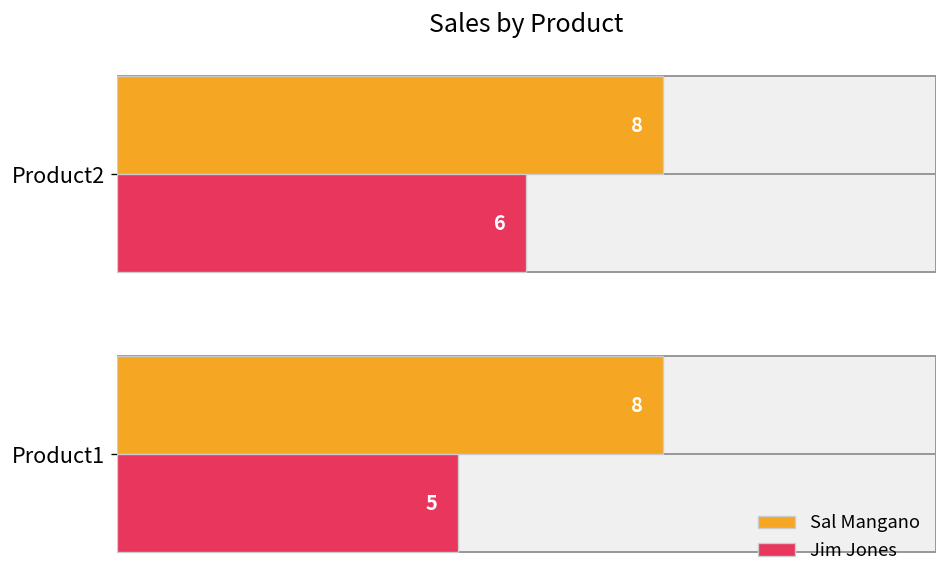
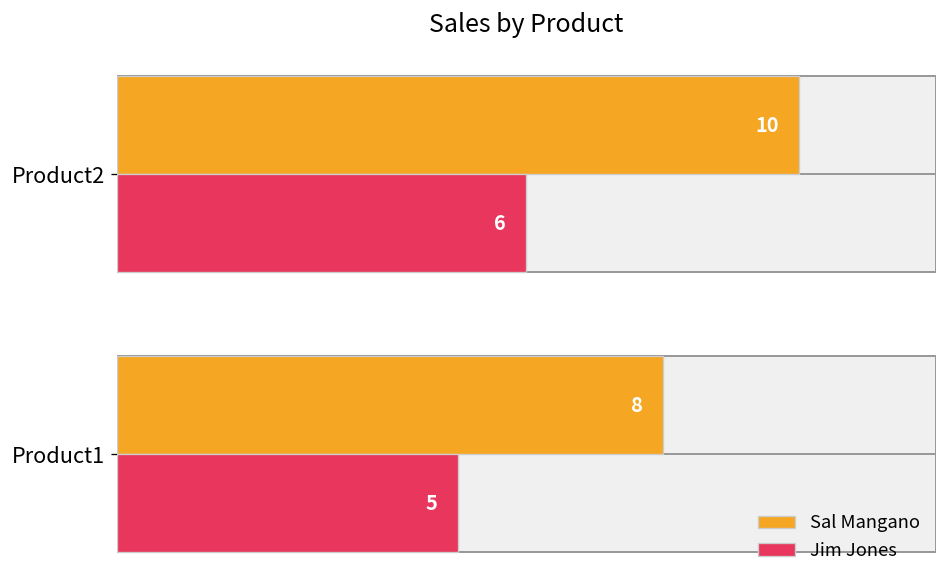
Sal Mangano, Product2: 8 -> 10
